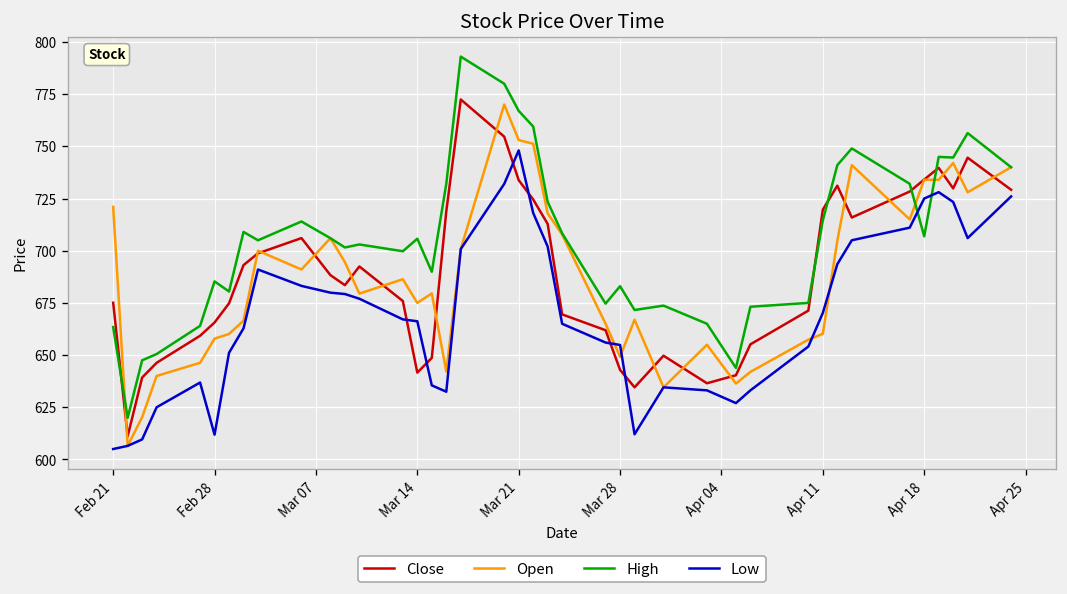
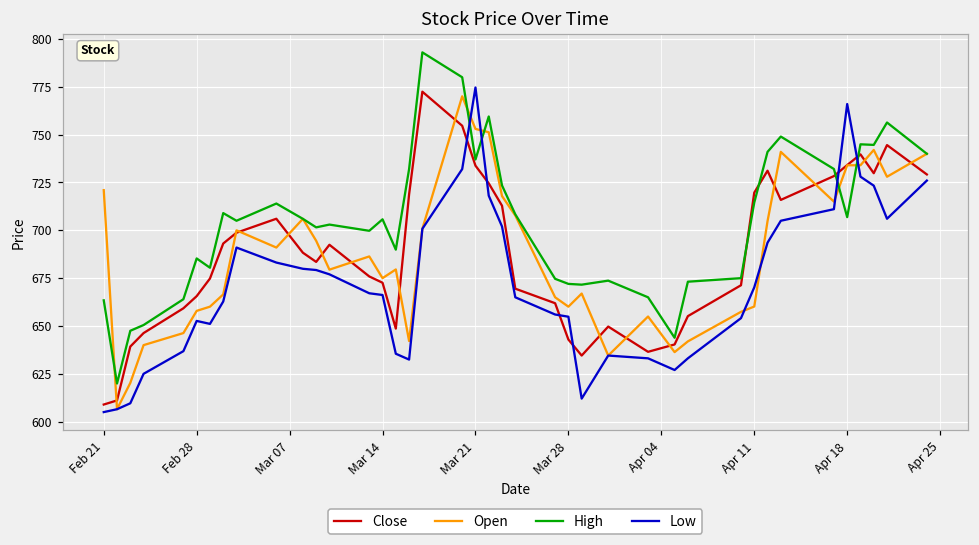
Close, Feb 21: 675 -> 609
Low, Feb 28: 612 -> 653
Close, Mar 14: 642 -> 673
High, Mar 21: 767 -> 737
Low, Mar 21: 748 -> 775
Open, Mar 28: 649 -> 660
High, Mar 28: 683 -> 672
Low, Apr 18: 725 -> 766
